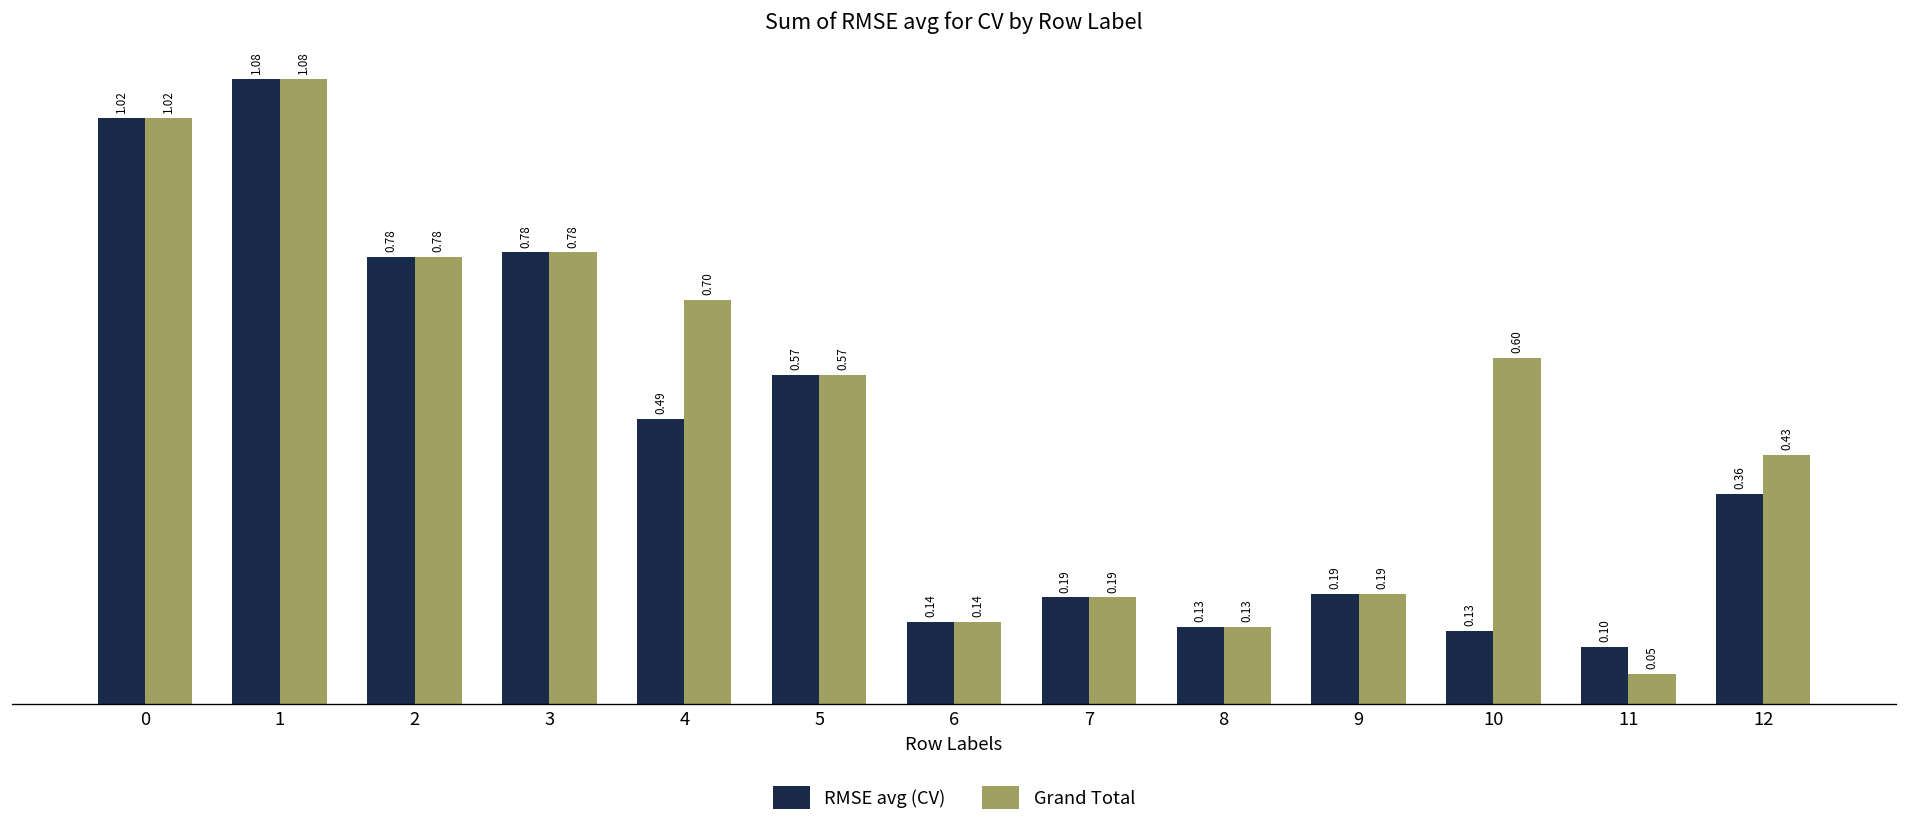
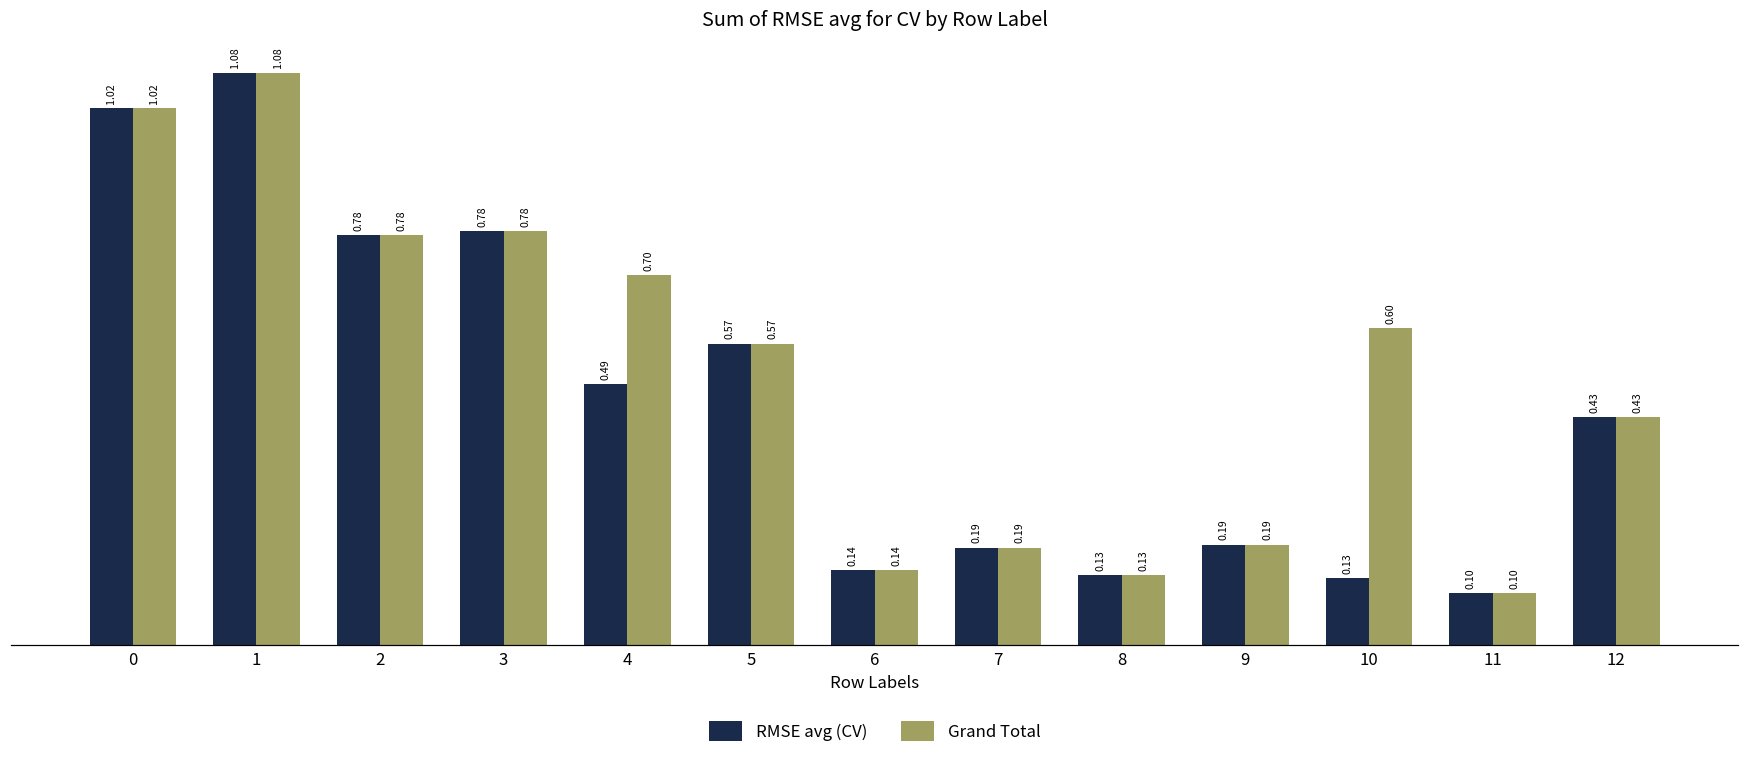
Grand Total, 11: 0.05 -> 0.10
RMSE avg (CV), 12: 0.36 -> 0.43
